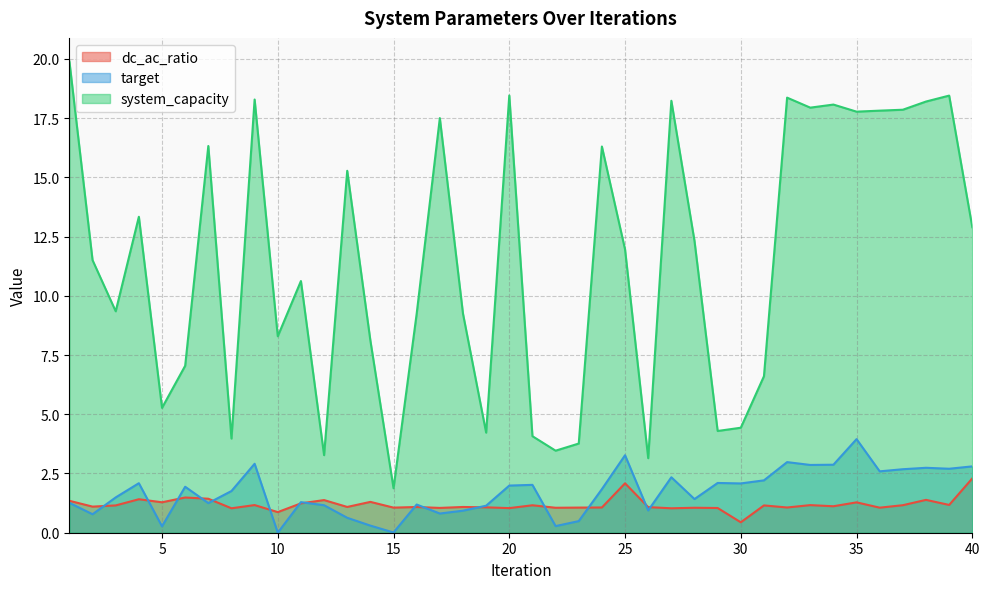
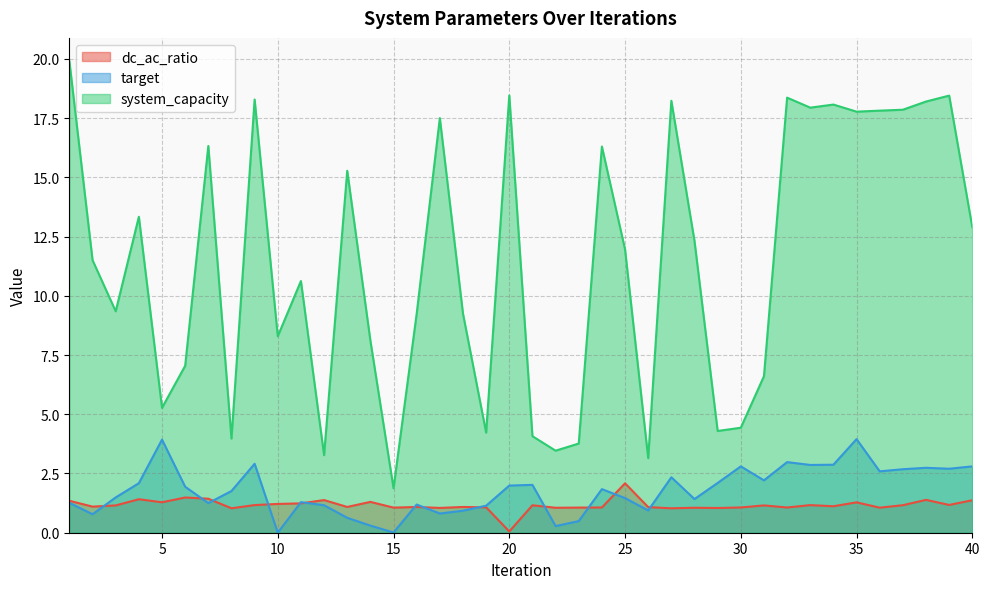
target, 5: 0.3 -> 3.9
dc_ac_ratio, 10: 0.9 -> 1.2
dc_ac_ratio, 20: 1.0 -> 0.1
target, 25: 3.3 -> 1.5
dc_ac_ratio, 30: 0.4 -> 1.1
target, 30: 2.1 -> 2.8
dc_ac_ratio, 40: 2.3 -> 1.4
